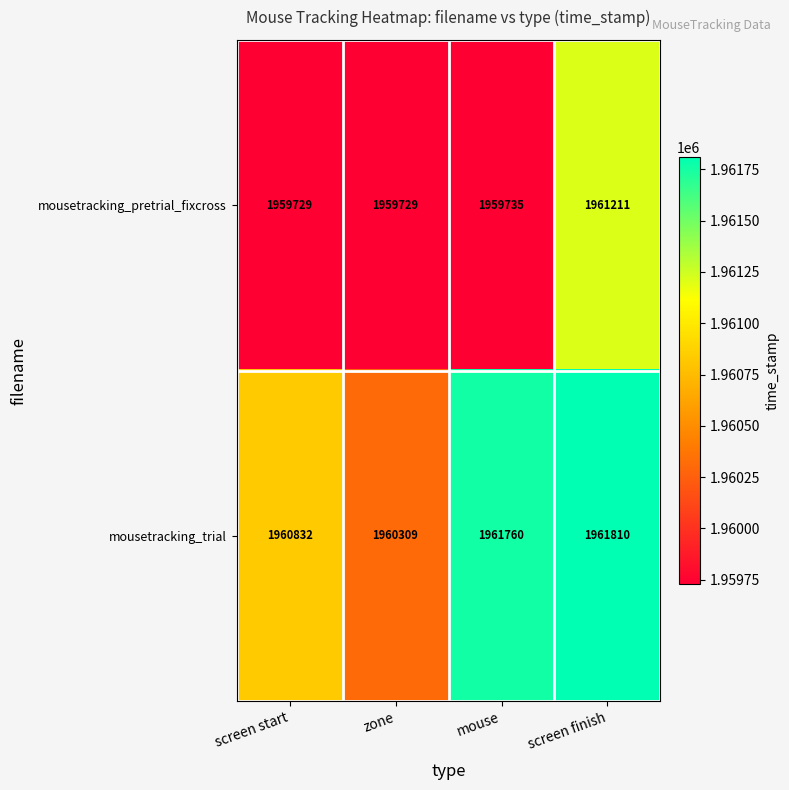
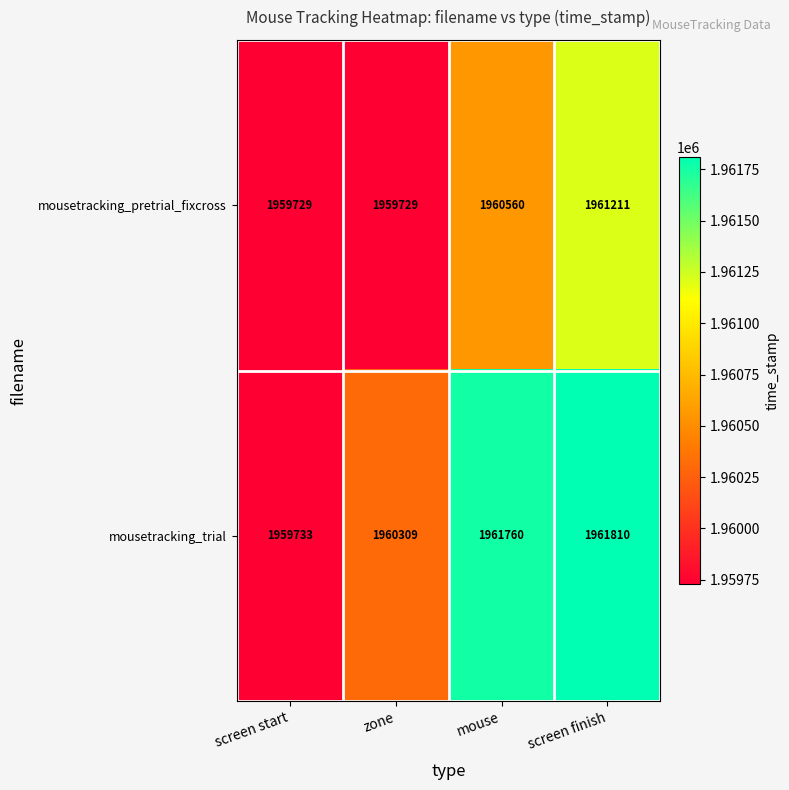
mousetracking_pretrial_fixcross, mouse: 1959735 -> 1960560
mousetracking_trial, screen start: 1960832 -> 1959733
